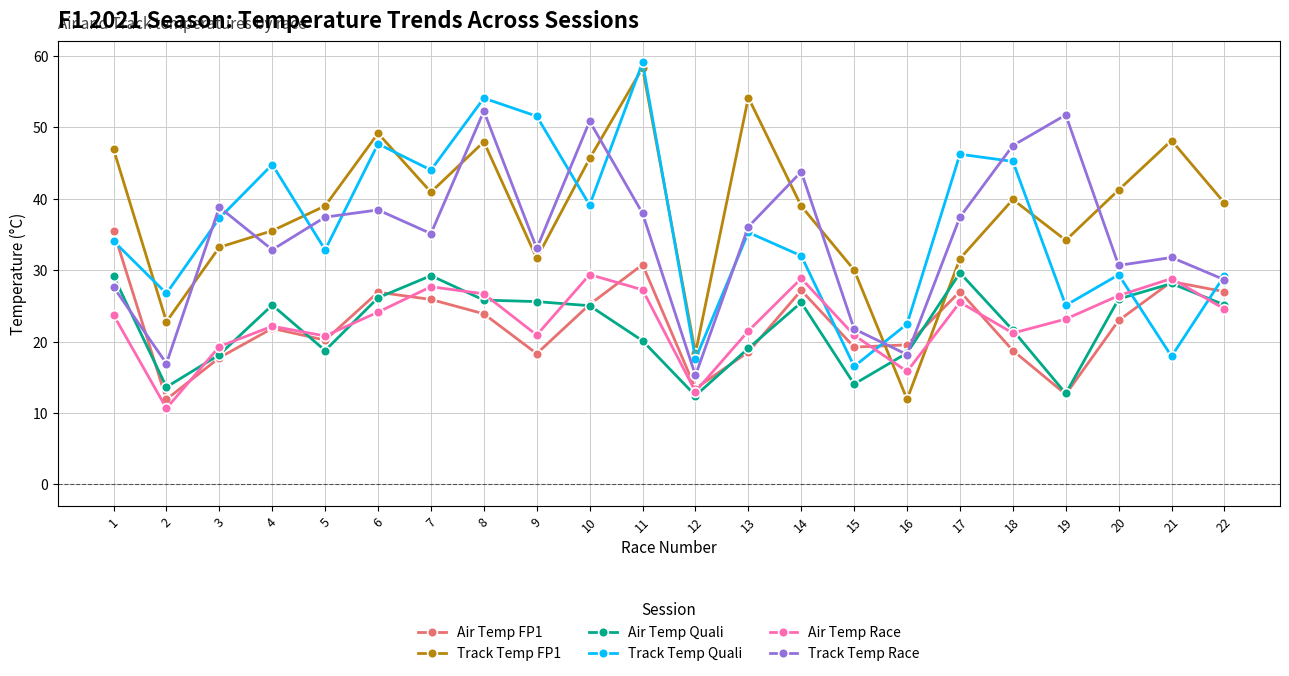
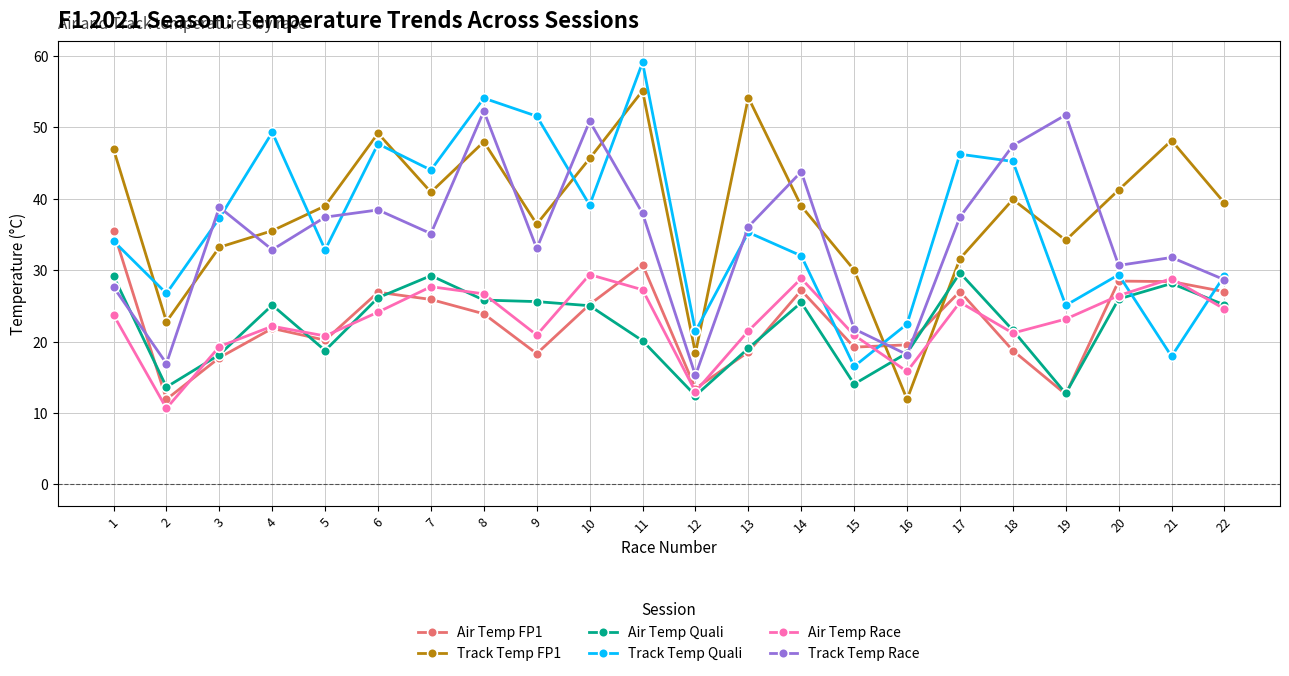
Track Temp Quali, 4: 45 -> 49
Track Temp FP1, 9: 32 -> 36
Track Temp FP1, 11: 58 -> 55
Track Temp Quali, 12: 18 -> 21
Air Temp FP1, 20: 23 -> 28
